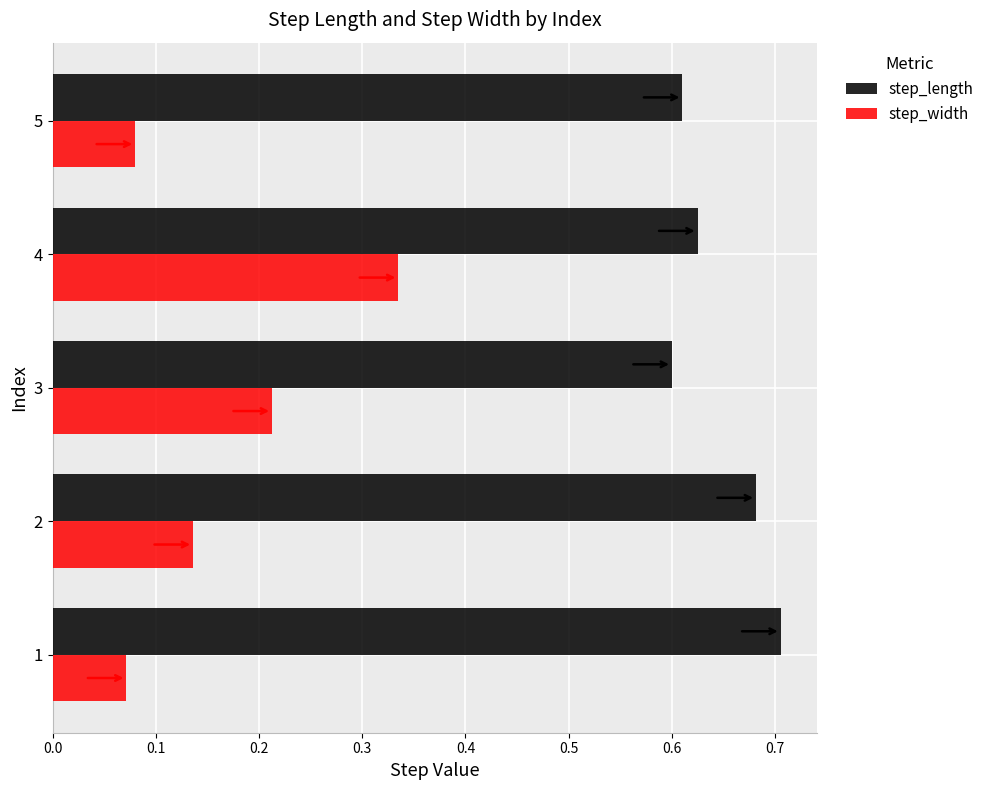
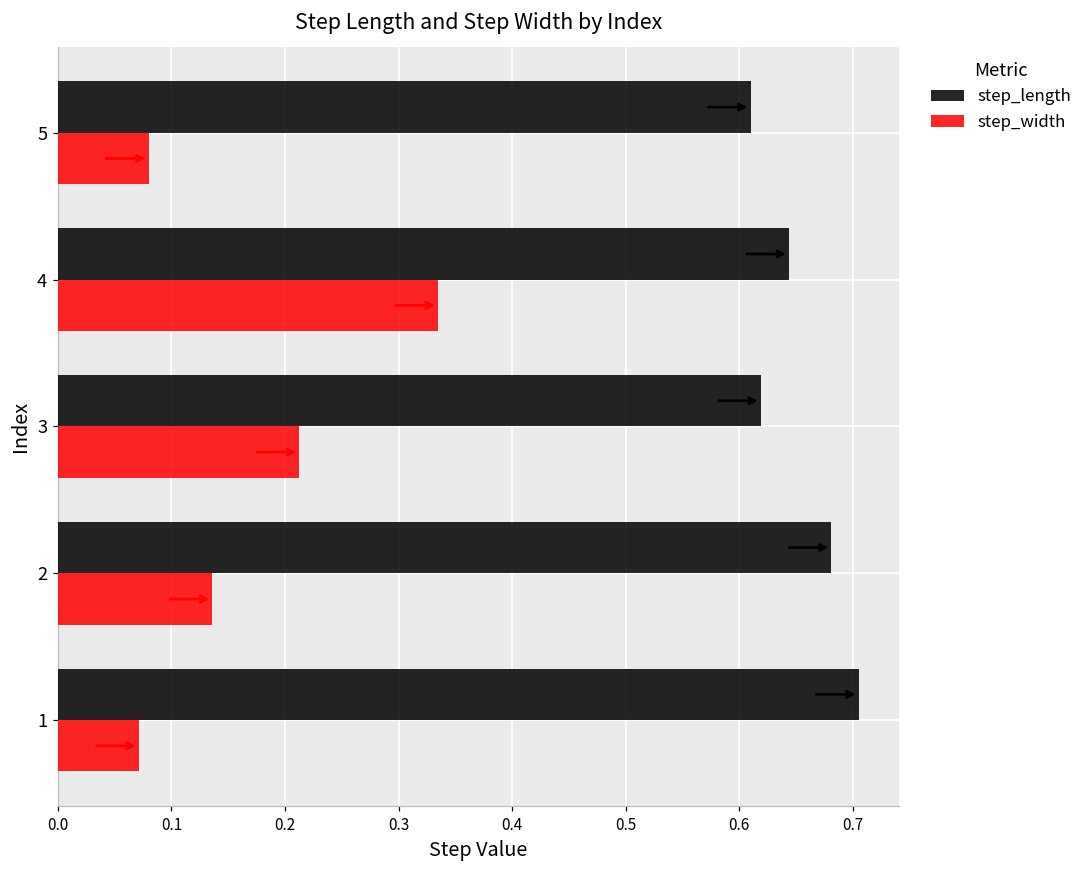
step_length, 4: 0.625 -> 0.644
step_length, 3: 0.600 -> 0.619
